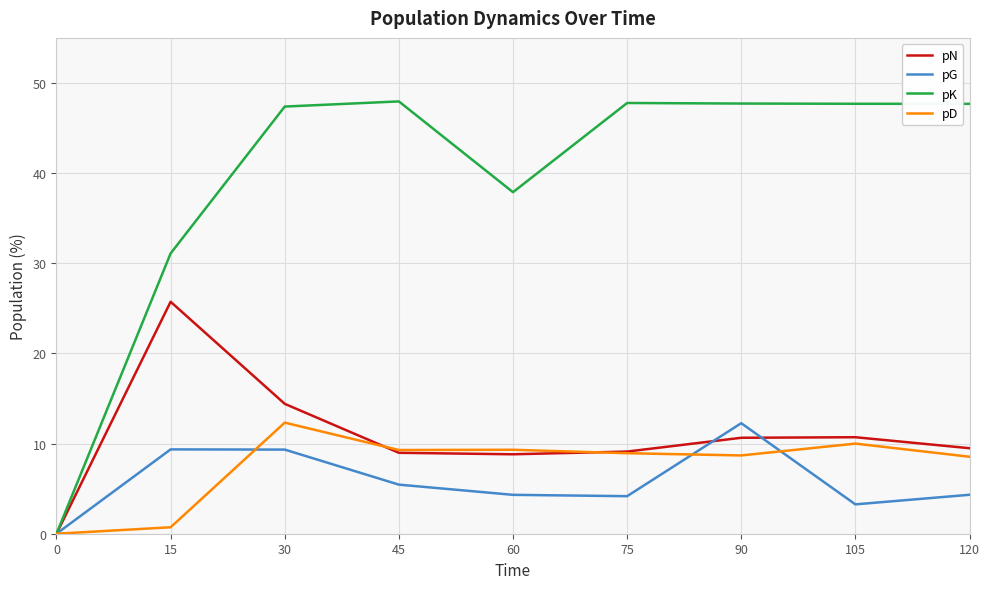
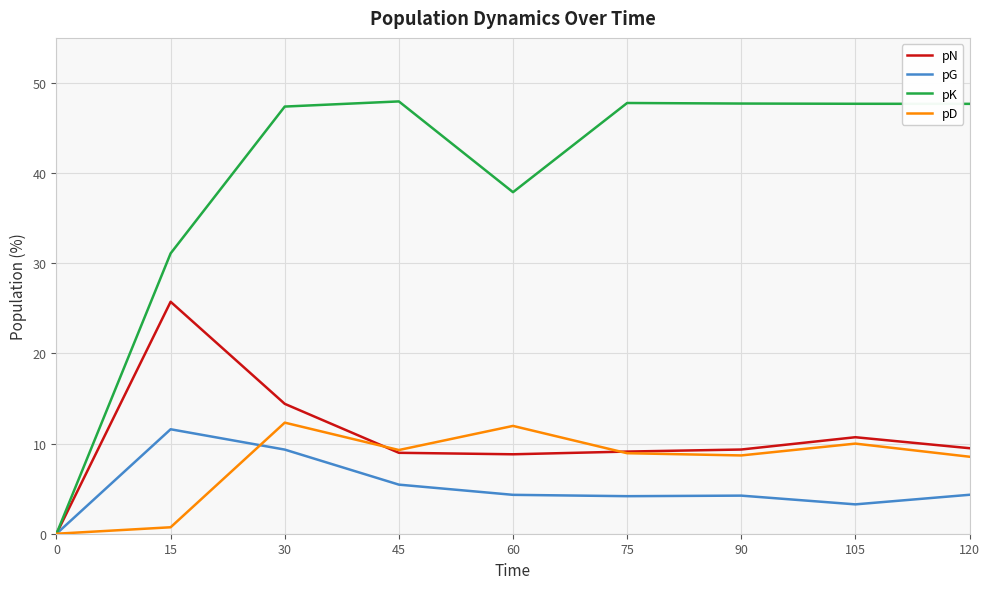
pG, 15: 9 -> 12
pD, 60: 9 -> 12
pN, 90: 11 -> 9
pG, 90: 12 -> 4
